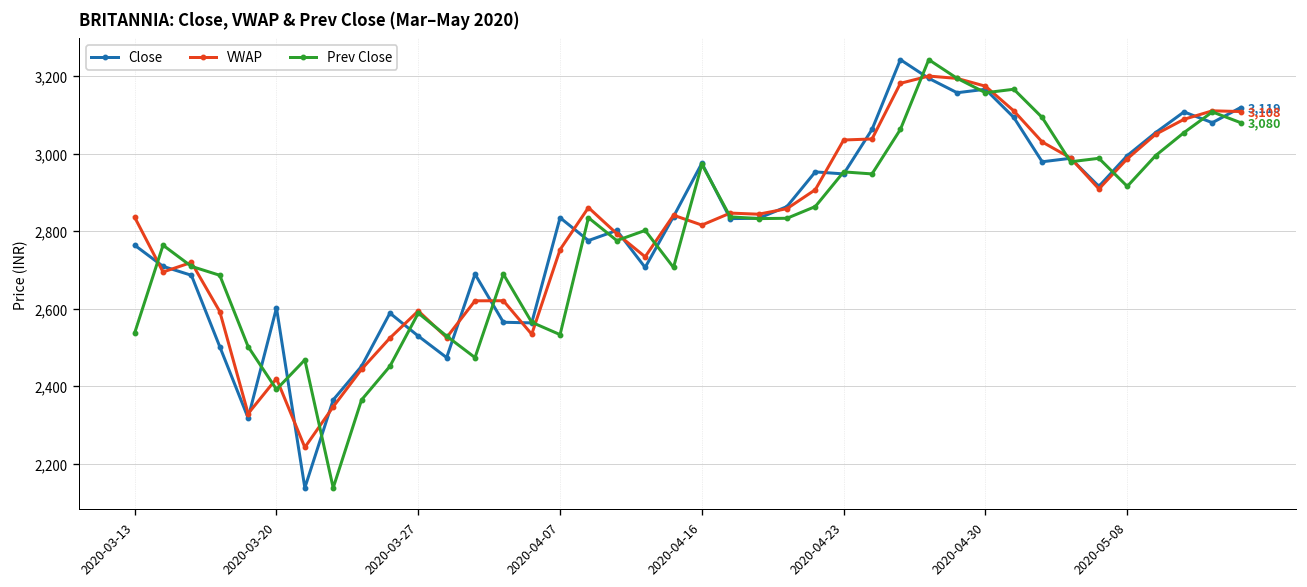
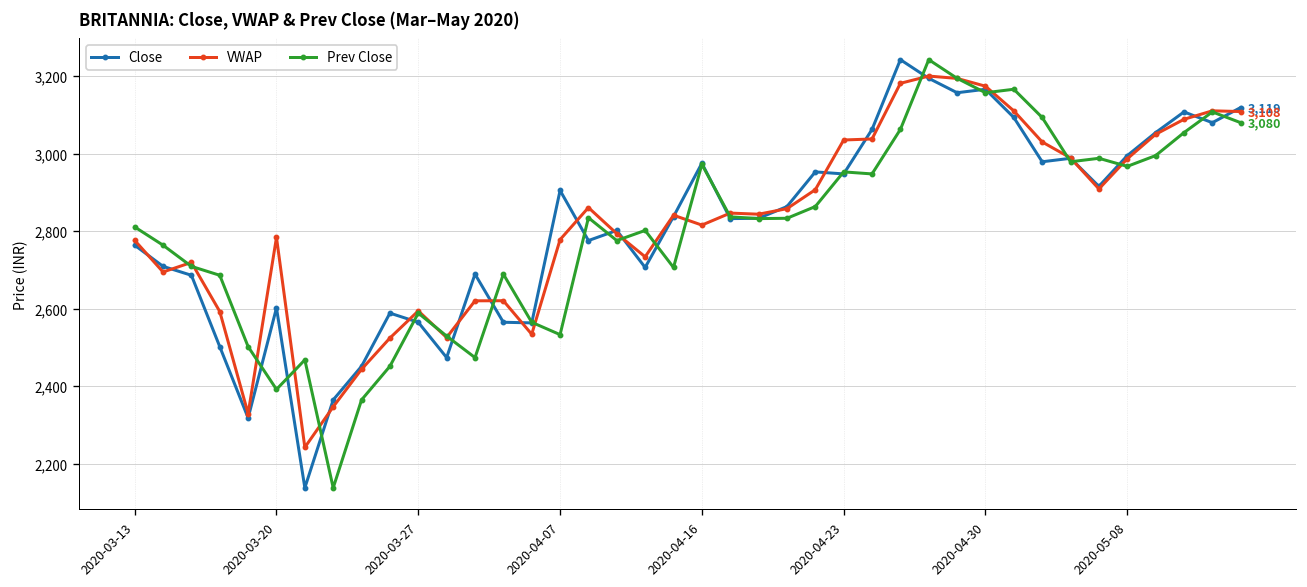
VWAP, 2020-03-13: 2,840 -> 2,780
Prev Close, 2020-03-13: 2,540 -> 2,810
VWAP, 2020-03-20: 2,420 -> 2,780
Close, 2020-03-27: 2,530 -> 2,560
Close, 2020-04-07: 2,830 -> 2,900
VWAP, 2020-04-07: 2,750 -> 2,780
Prev Close, 2020-05-08: 2,920 -> 2,970
